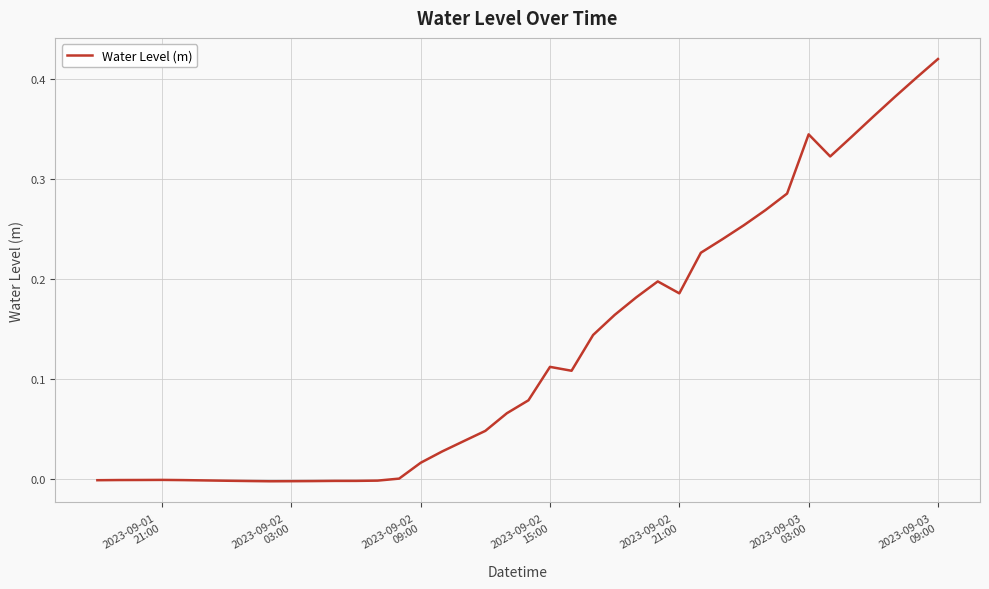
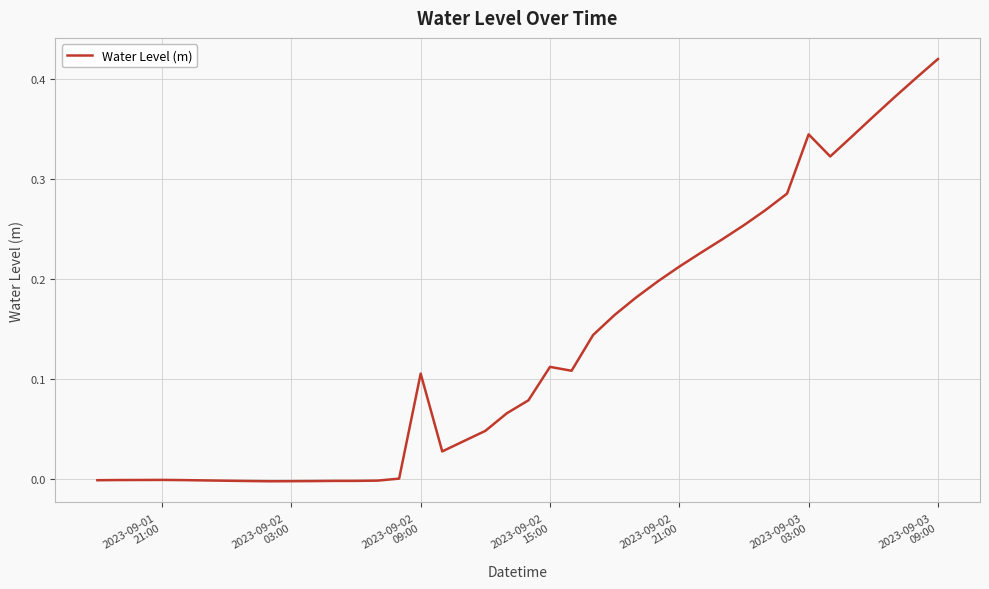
2023-09-02 09:00: 0.02 -> 0.10
2023-09-02 21:00: 0.19 -> 0.21
